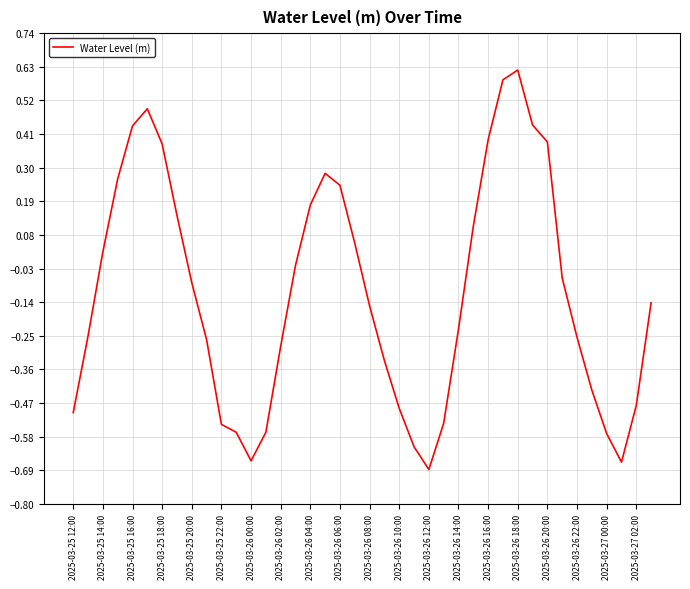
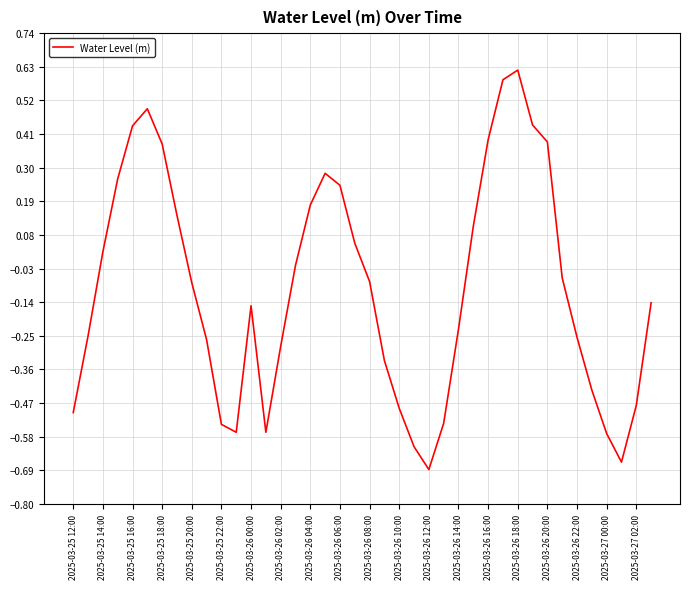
2025-03-26 00:00: -0.66 -> -0.15
2025-03-26 08:00: -0.15 -> -0.07
